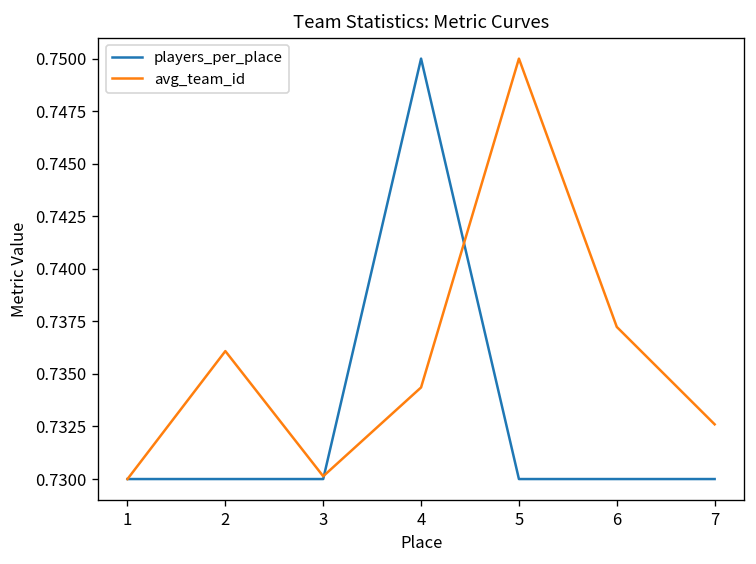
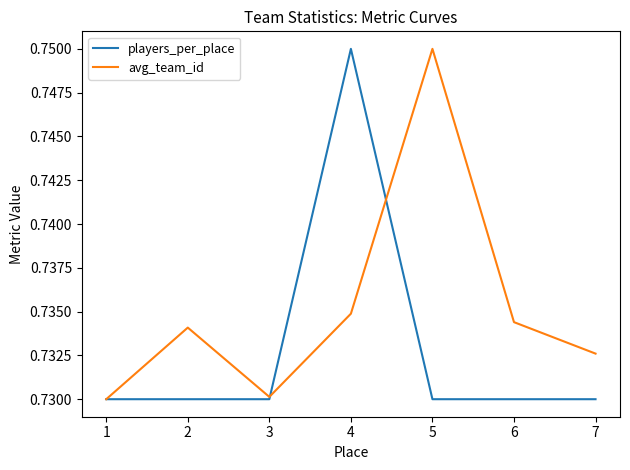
avg_team_id, 2: 0.7361 -> 0.7341
avg_team_id, 4: 0.7344 -> 0.7349
avg_team_id, 6: 0.7372 -> 0.7344
